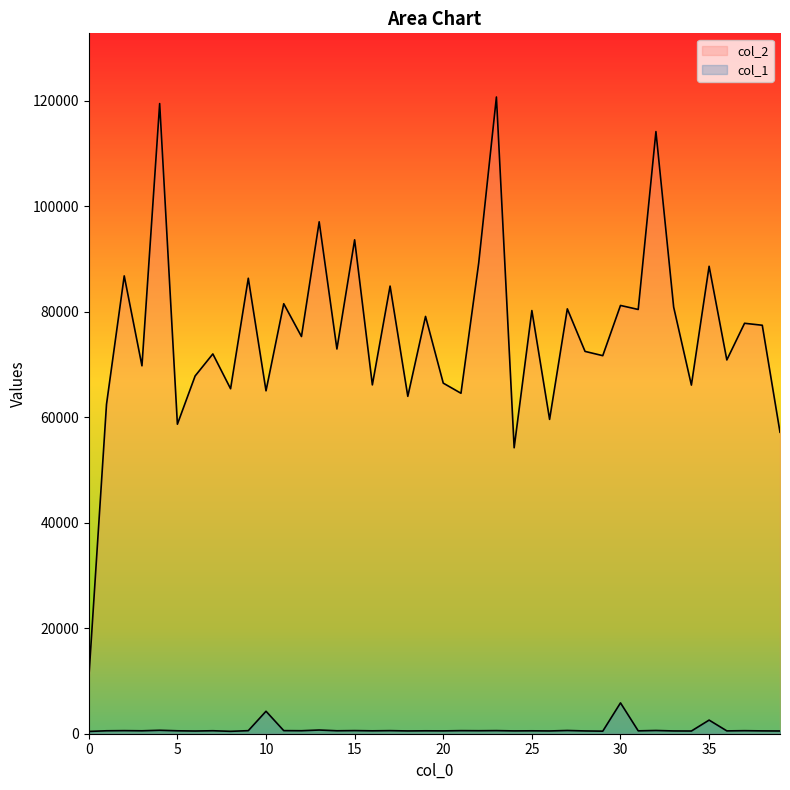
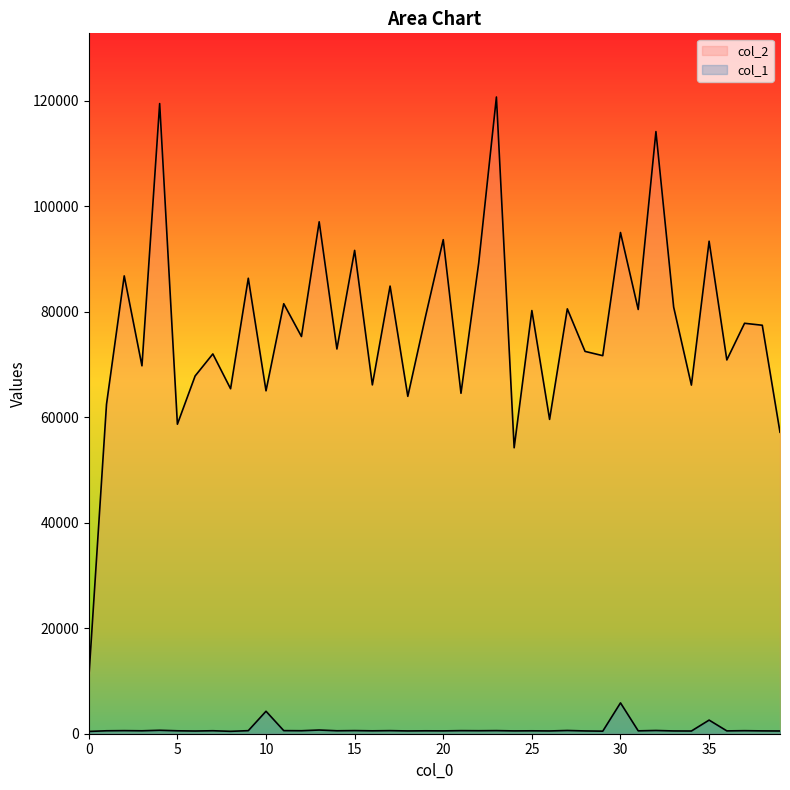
col_2, 15: 94000 -> 92000
col_2, 20: 66000 -> 94000
col_2, 30: 81000 -> 95000
col_2, 35: 89000 -> 93000
